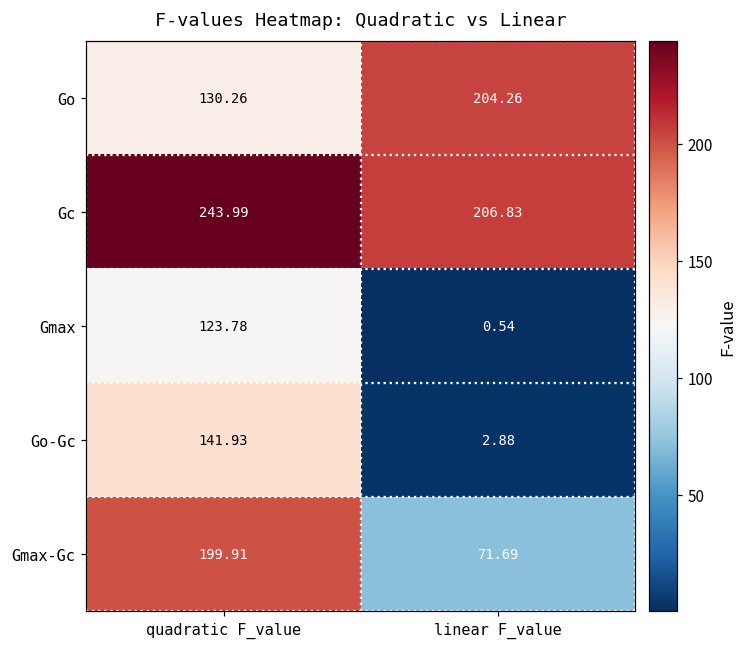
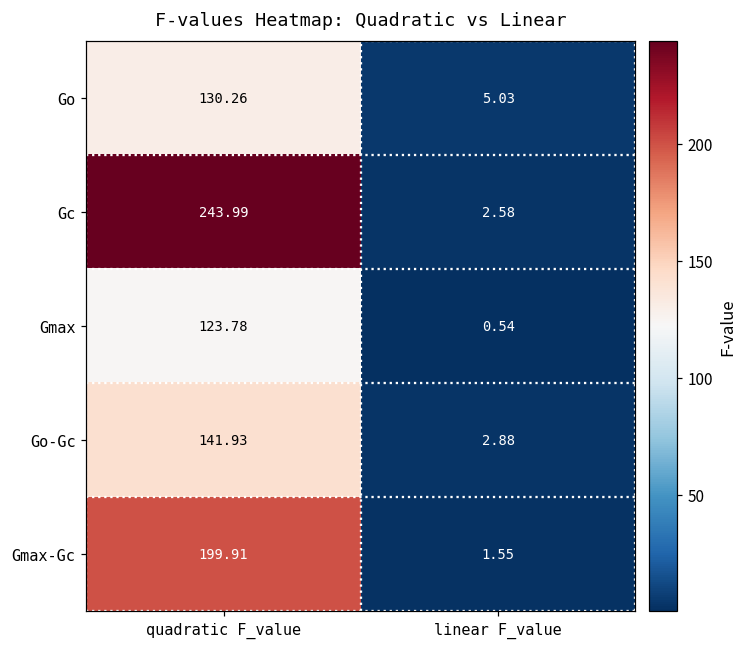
Go, linear F_value: 204.26 -> 5.03
Gc, linear F_value: 206.83 -> 2.58
Gmax-Gc, linear F_value: 71.69 -> 1.55
